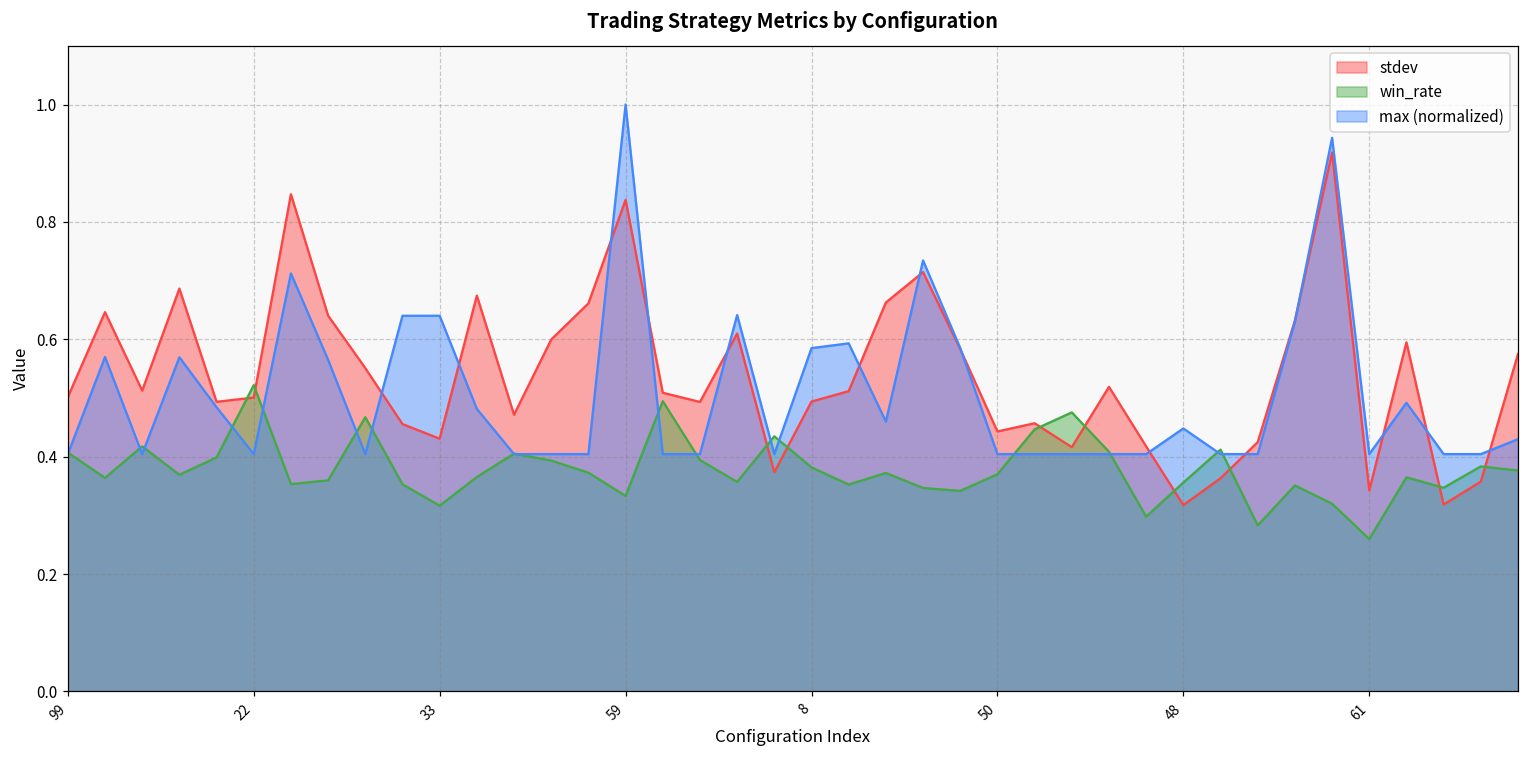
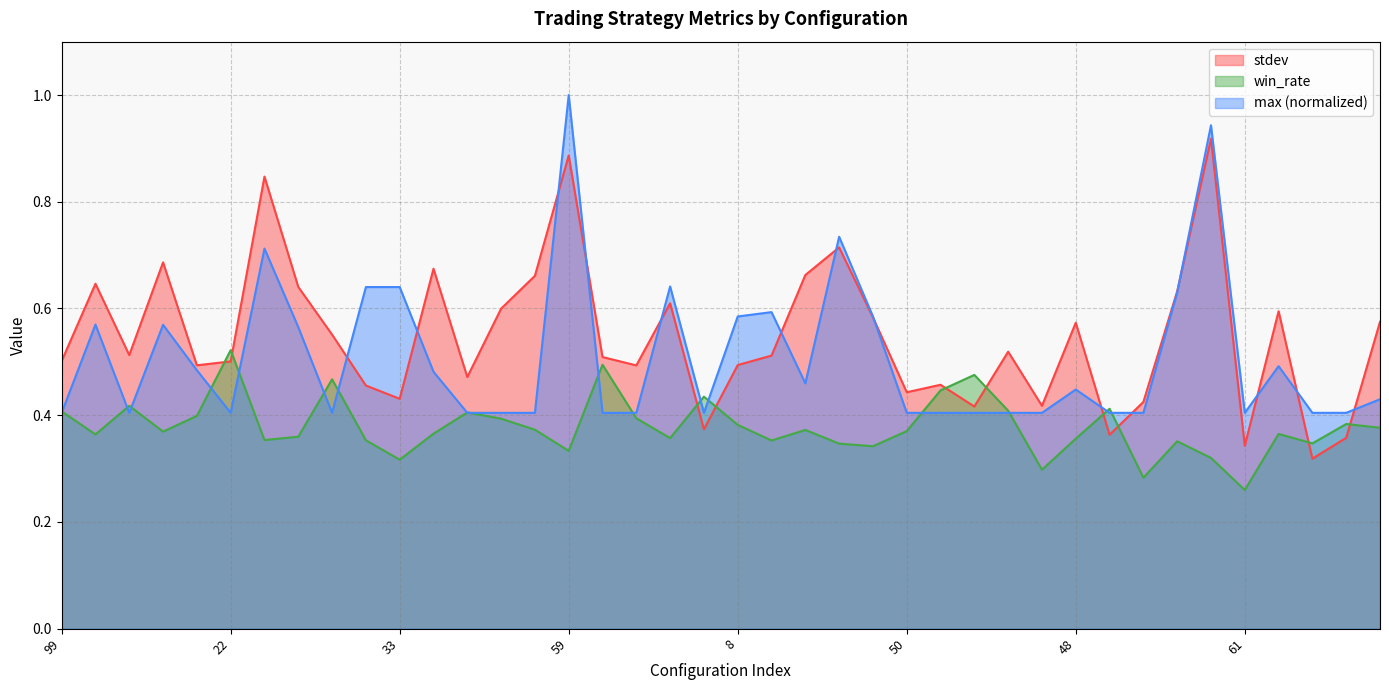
stdev, 59: 0.84 -> 0.89
stdev, 48: 0.32 -> 0.57
